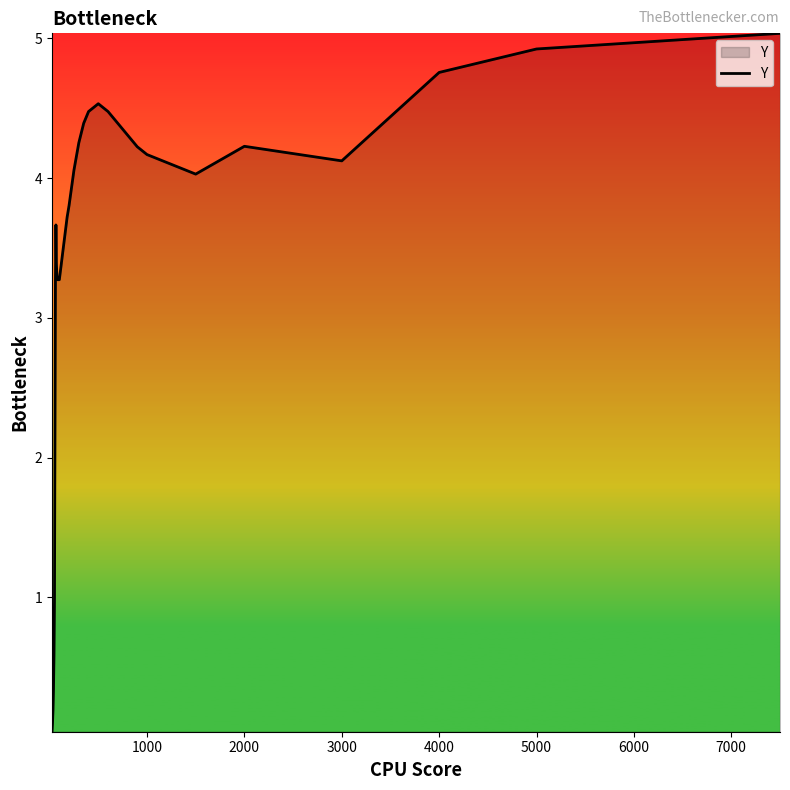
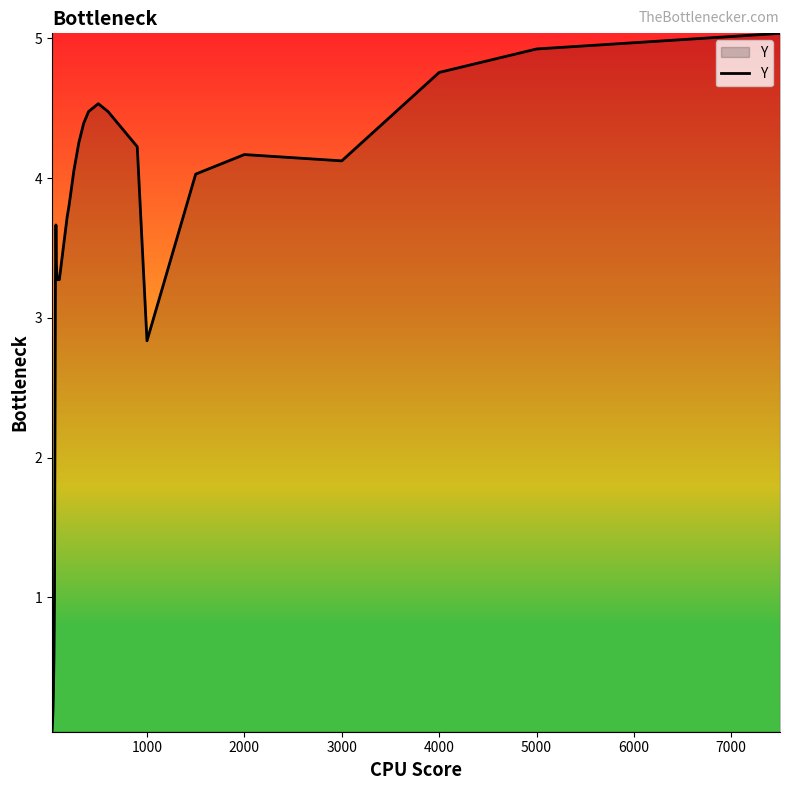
1000: 4.17 -> 2.84
2000: 4.23 -> 4.17
